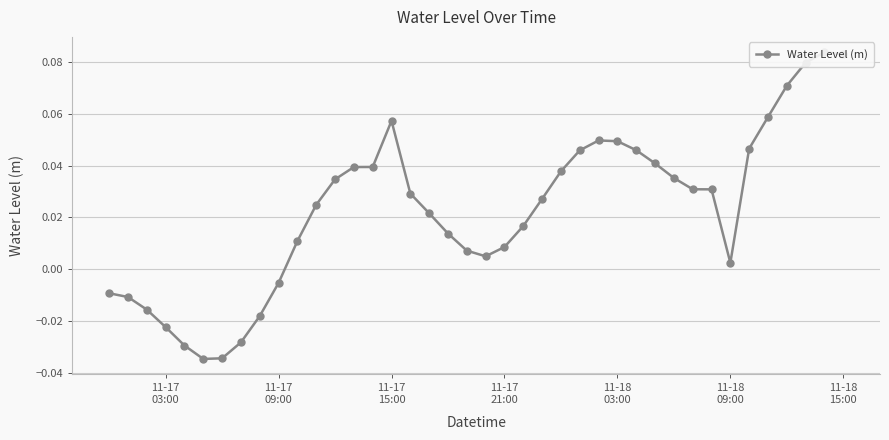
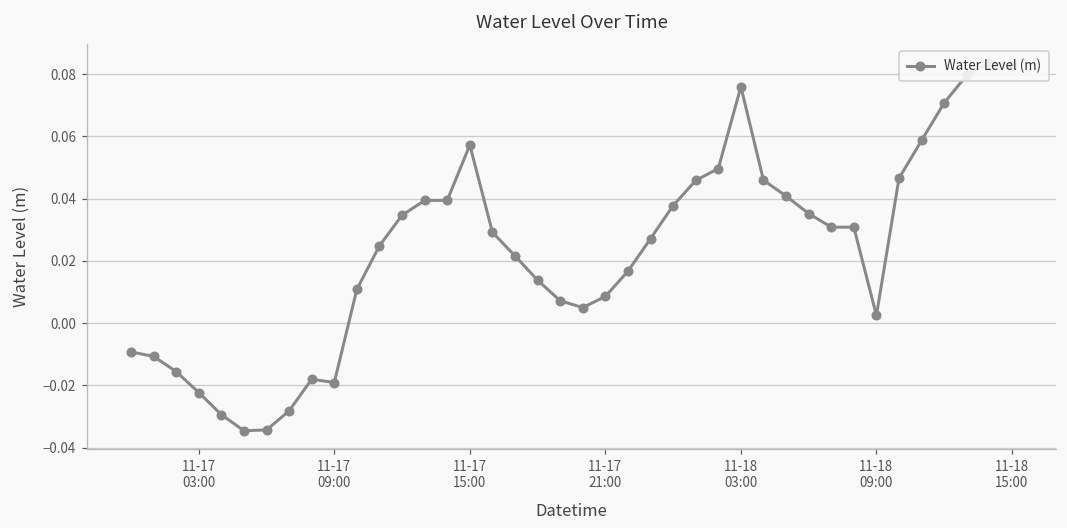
11-17 09:00: -0.005 -> -0.019
11-18 03:00: 0.049 -> 0.076
